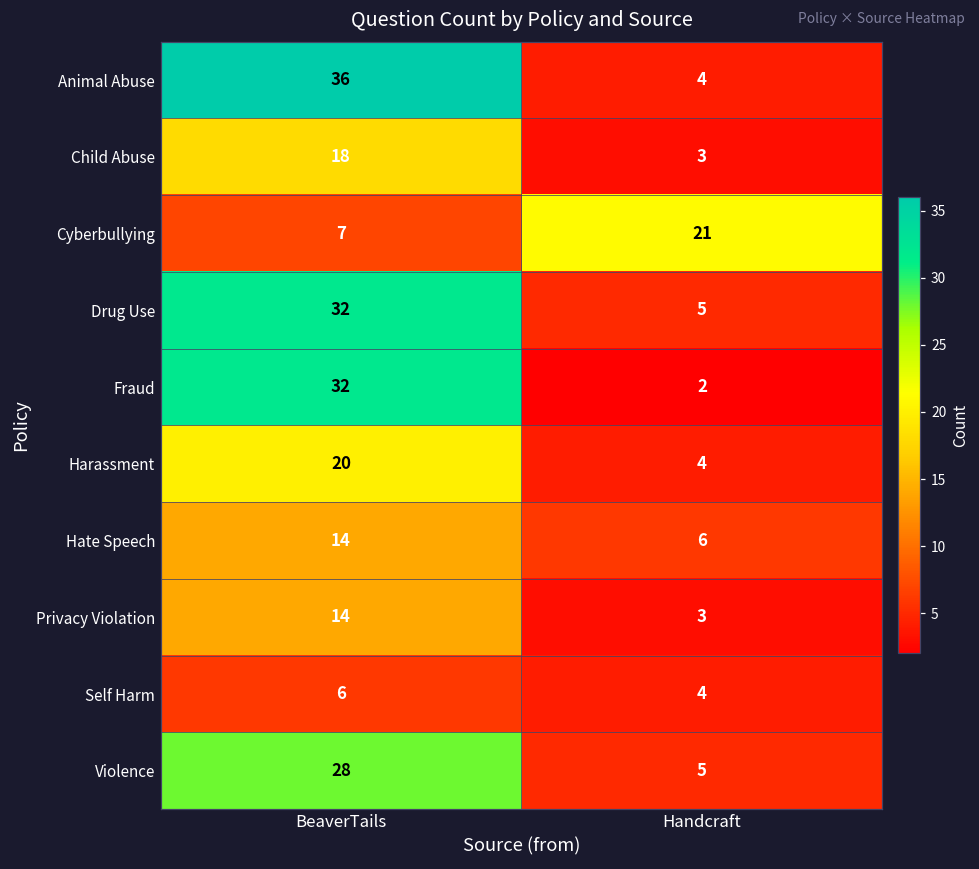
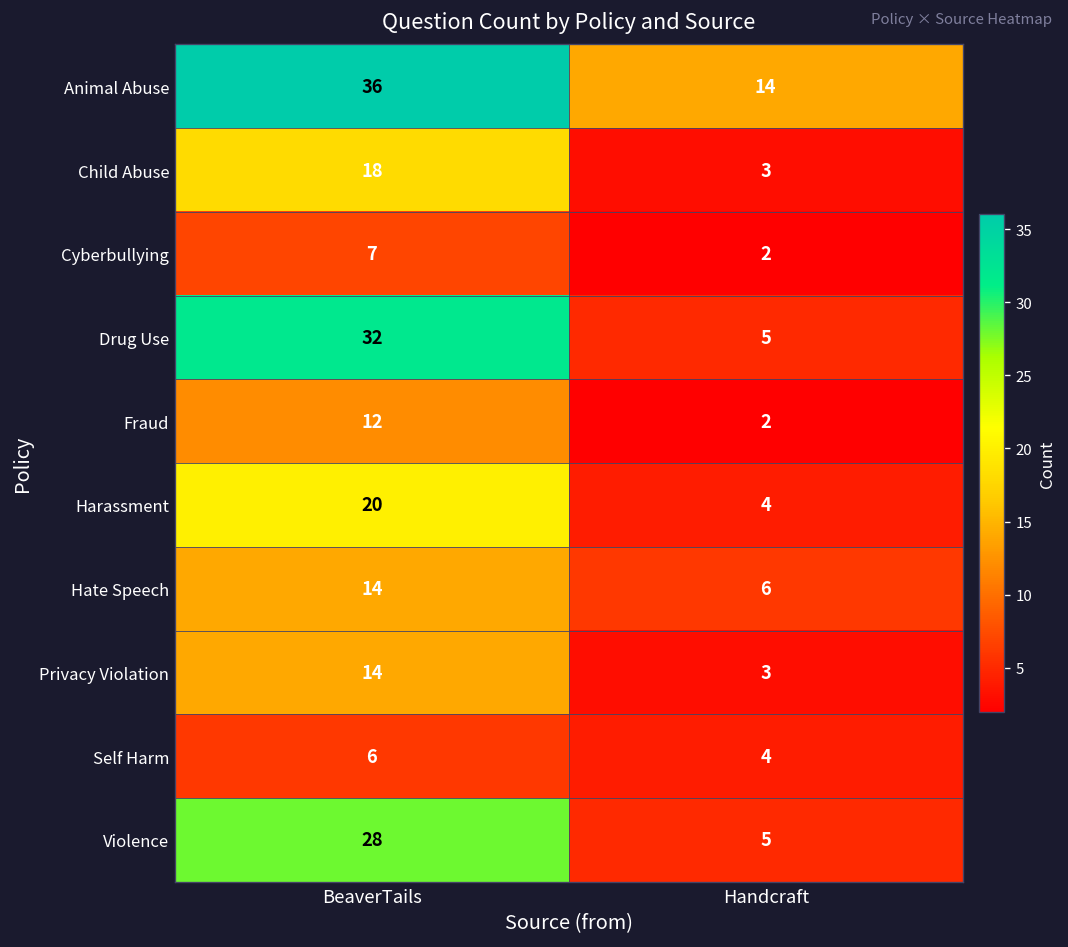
Animal Abuse, Handcraft: 4 -> 14
Cyberbullying, Handcraft: 21 -> 2
Fraud, BeaverTails: 32 -> 12
